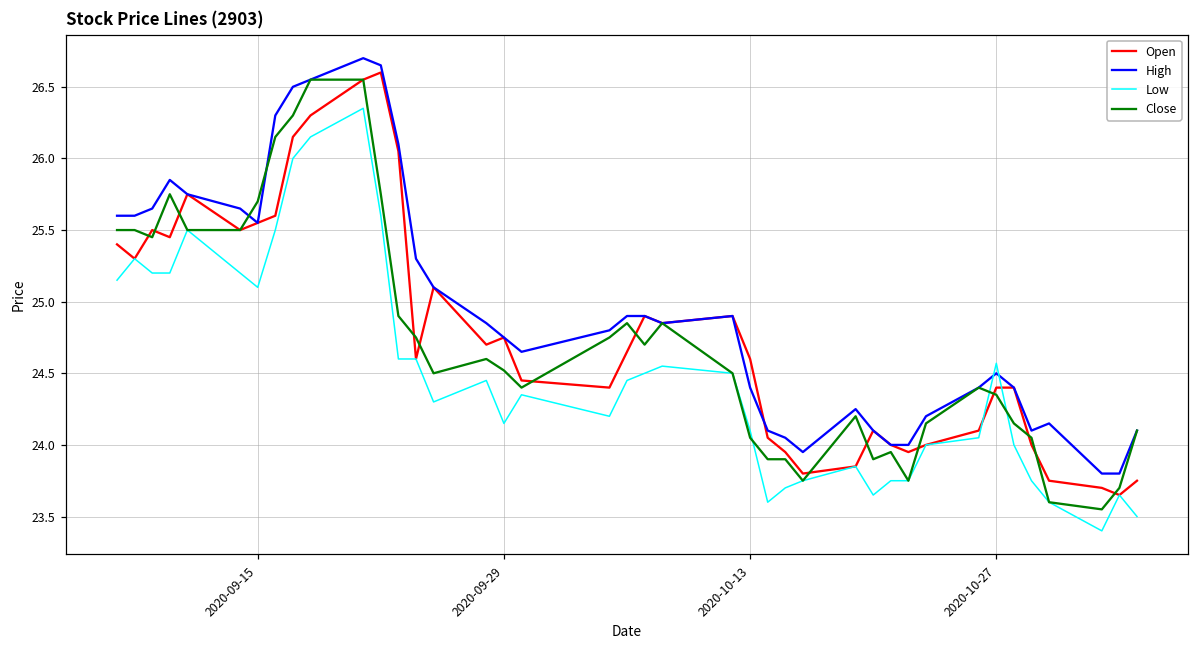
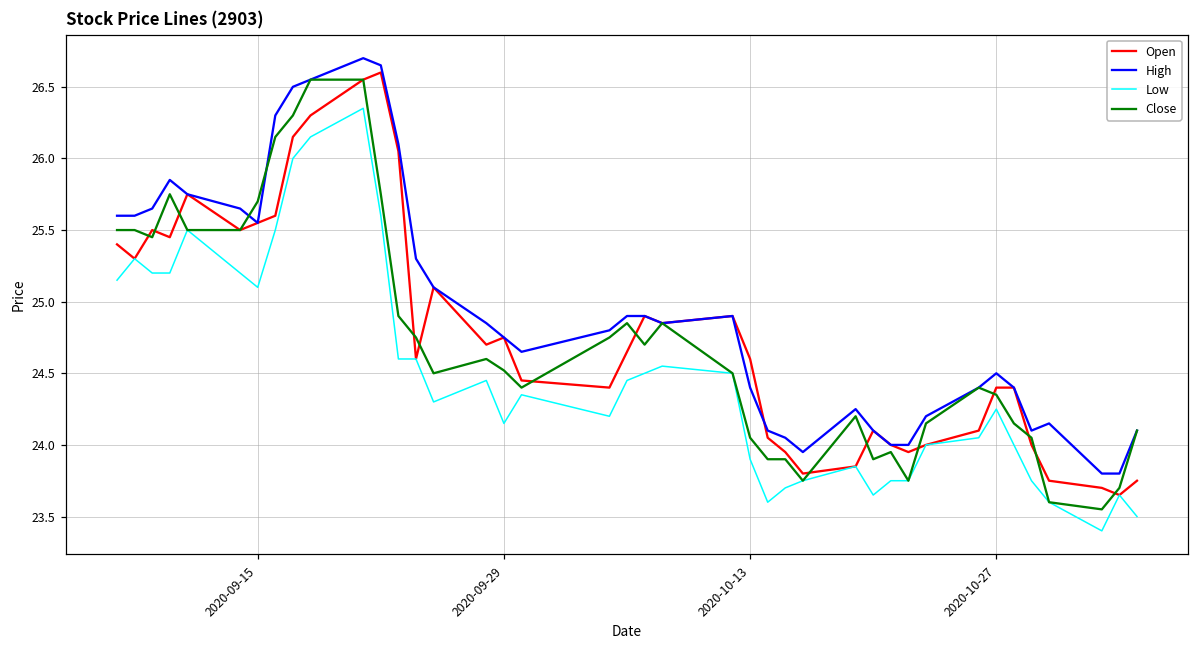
Low, 2020-10-13: 24.1 -> 23.9
Low, 2020-10-27: 24.57 -> 24.25
